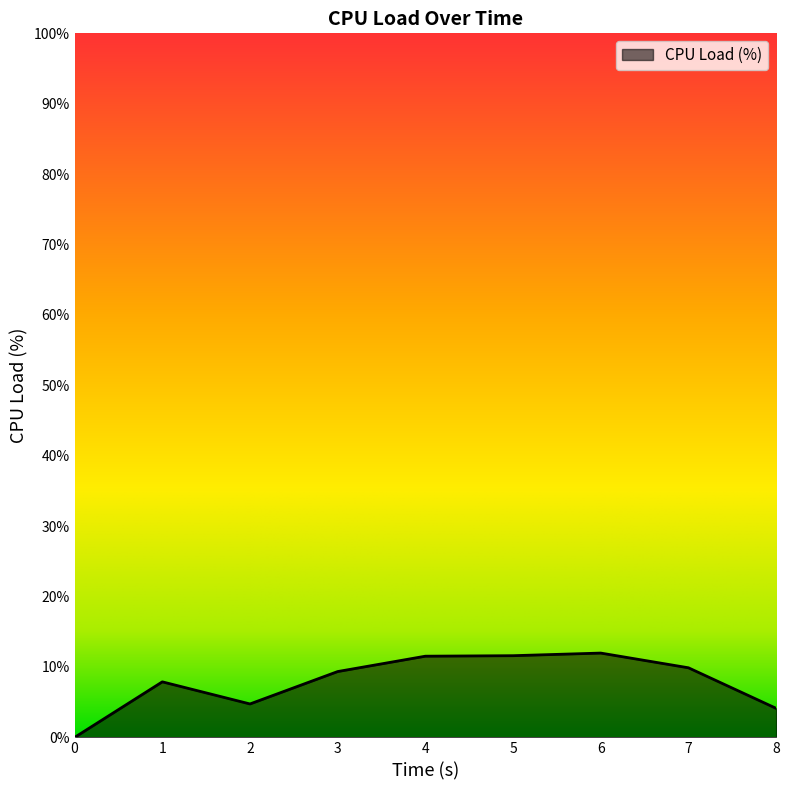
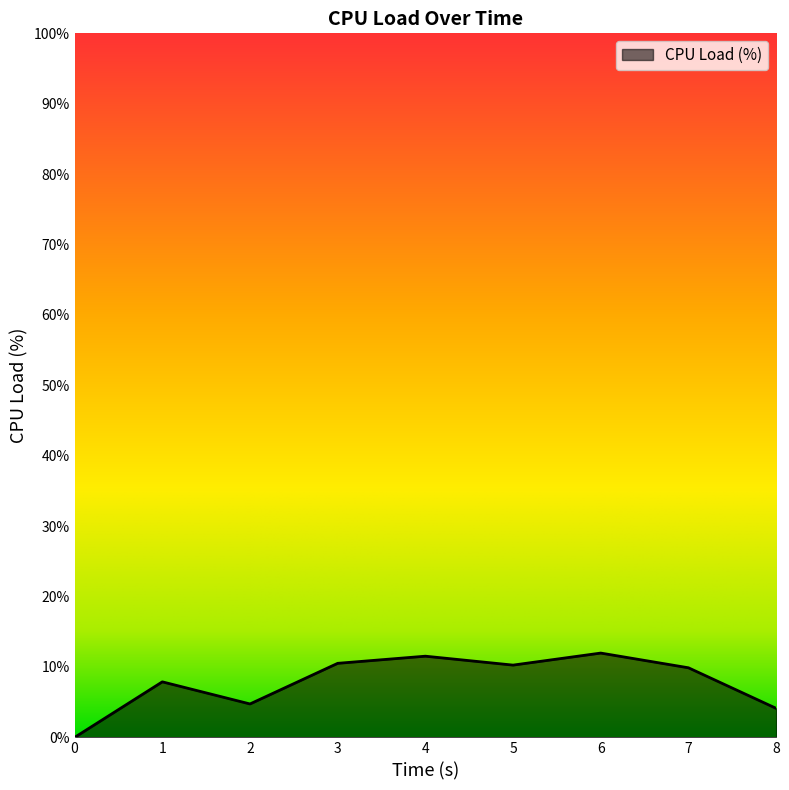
3: 9% -> 11%
5: 12% -> 10%
